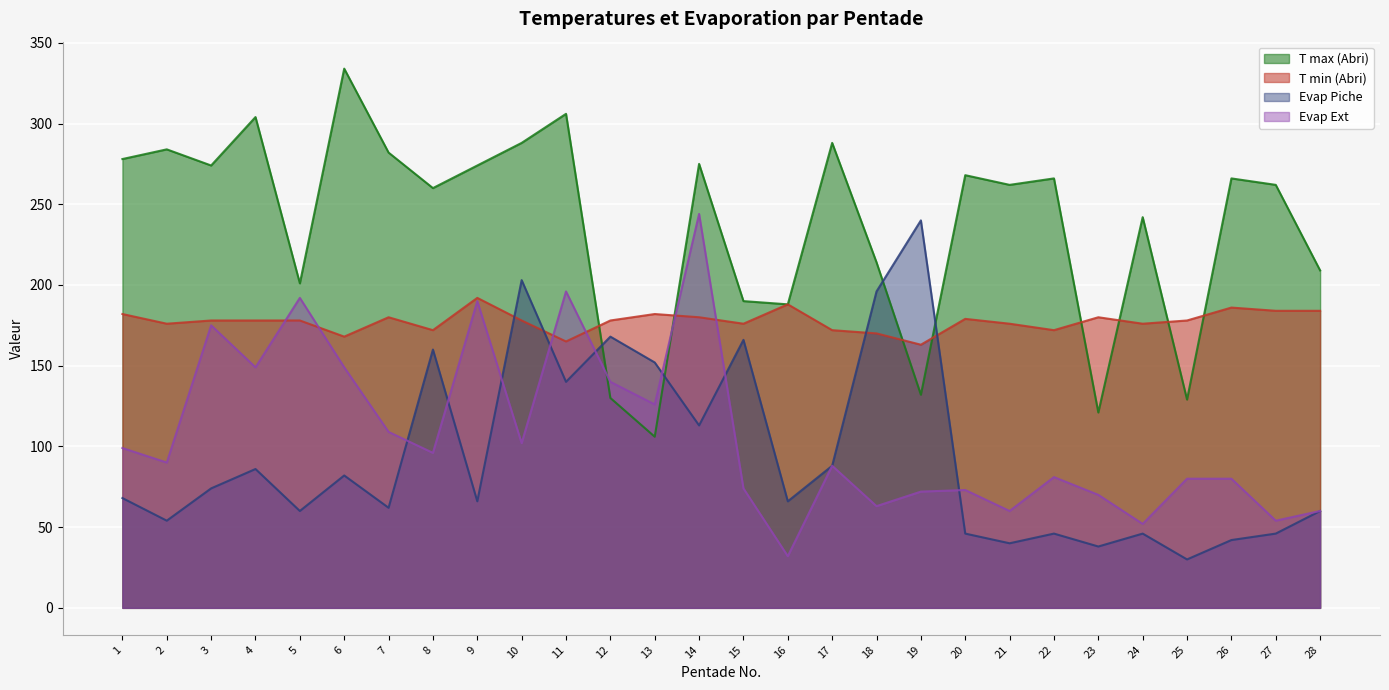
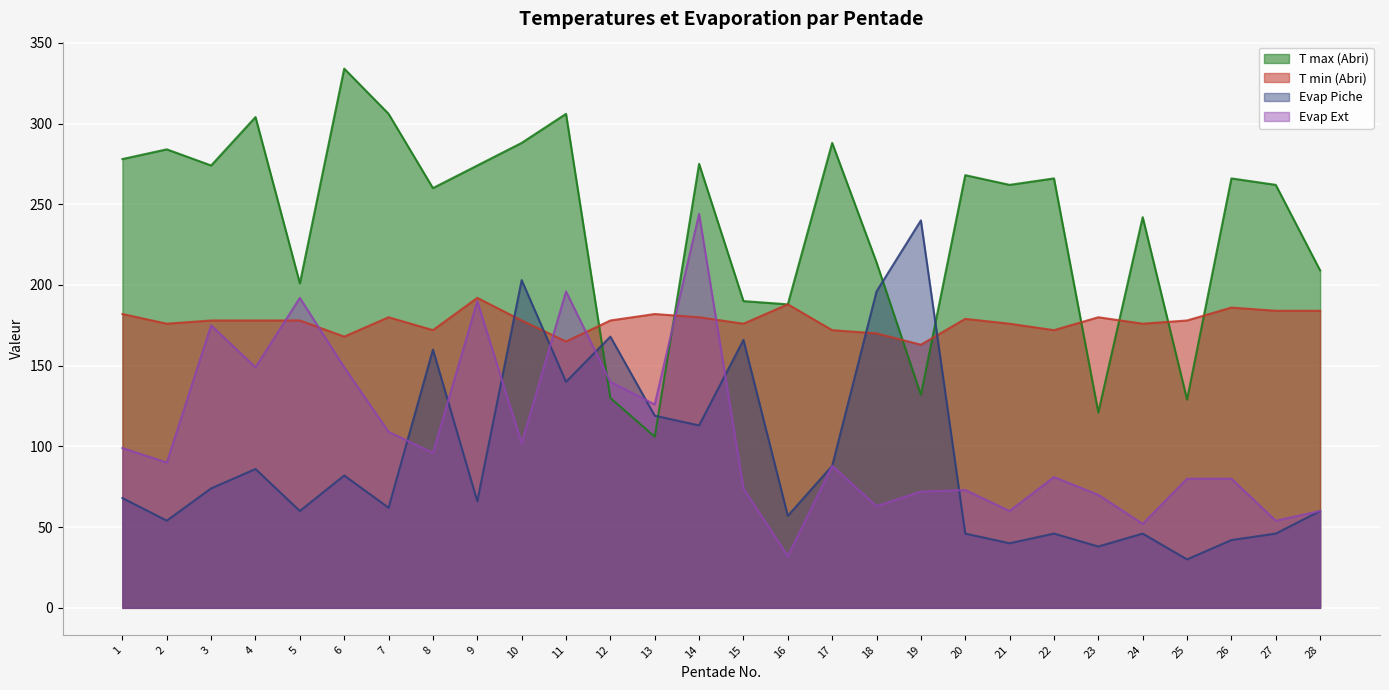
T max (Abri), 7: 282 -> 306
Evap Piche, 13: 152 -> 119
Evap Piche, 16: 66 -> 57
